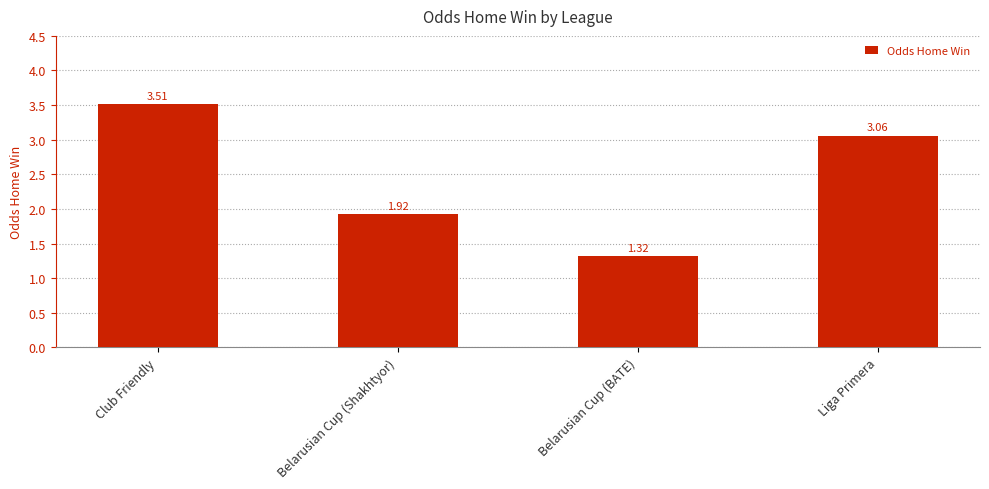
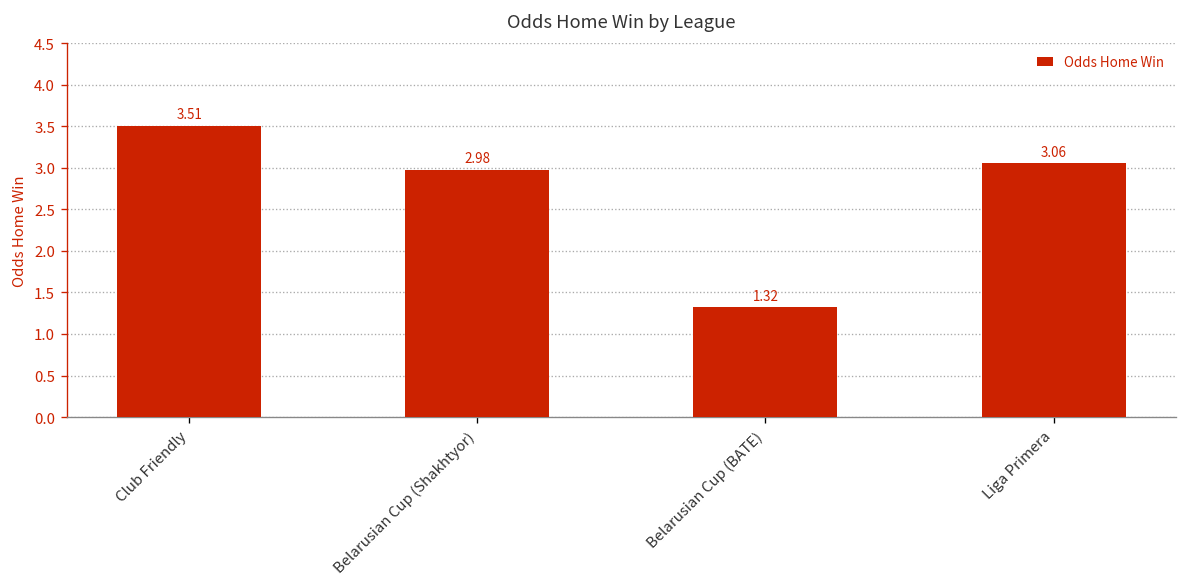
Belarusian Cup (Shakhtyor): 1.92 -> 2.98
